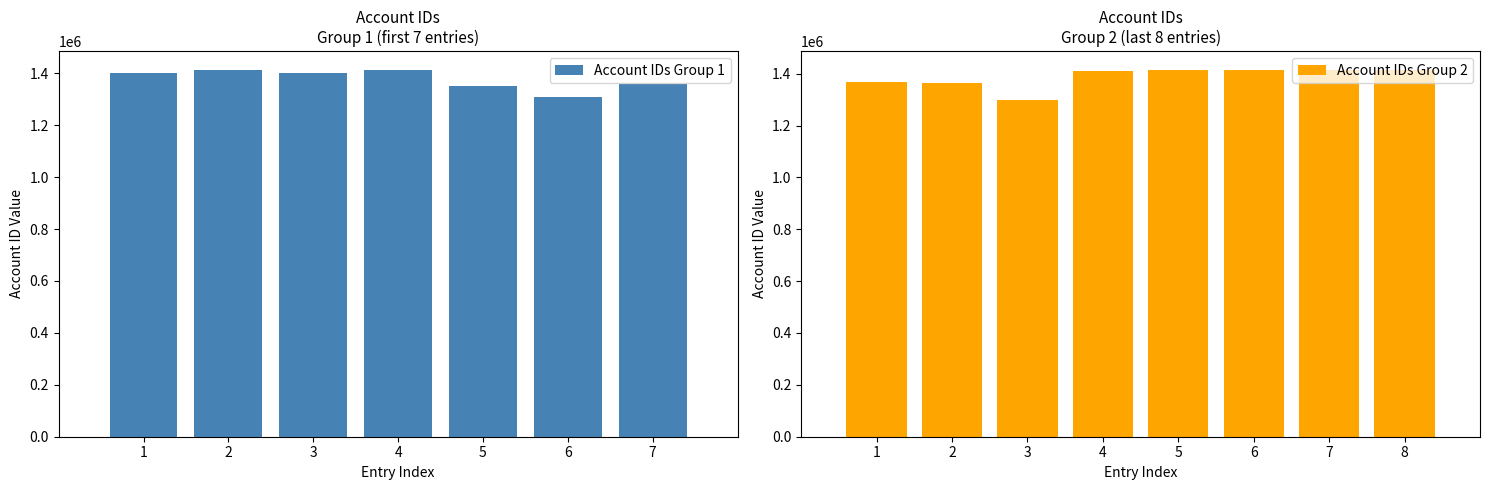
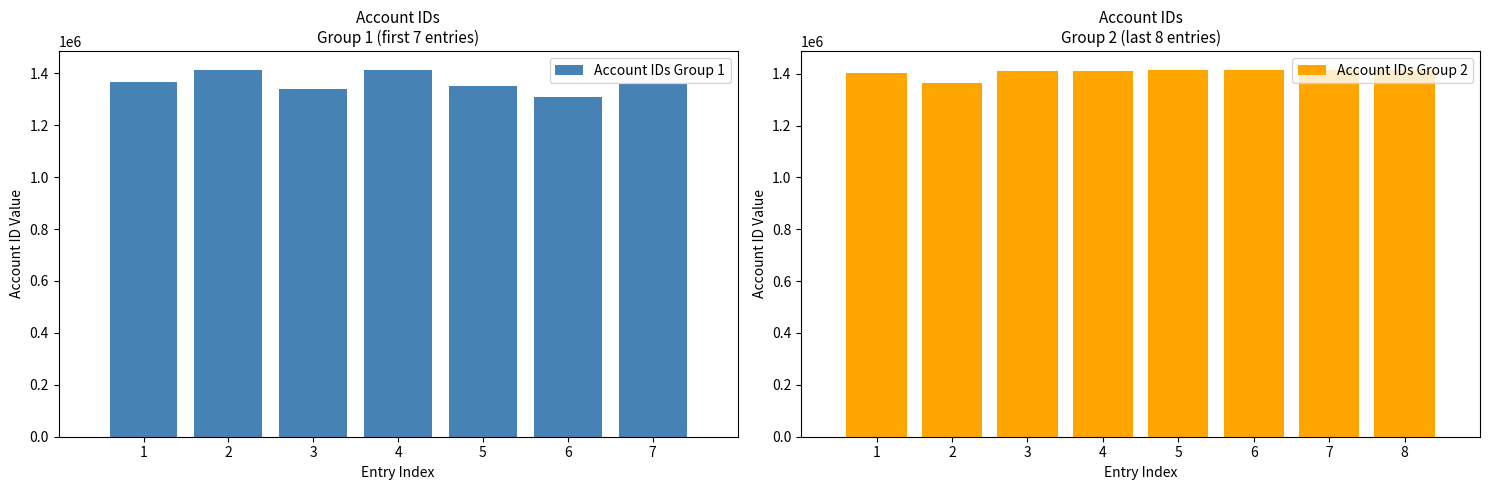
Account IDs Group 1 (first 7 entries), 1: 1400000 -> 1360000
Account IDs Group 1 (first 7 entries), 3: 1400000 -> 1340000
Account IDs Group 2 (last 8 entries), 1: 1370000 -> 1400000
Account IDs Group 2 (last 8 entries), 3: 1300000 -> 1410000
